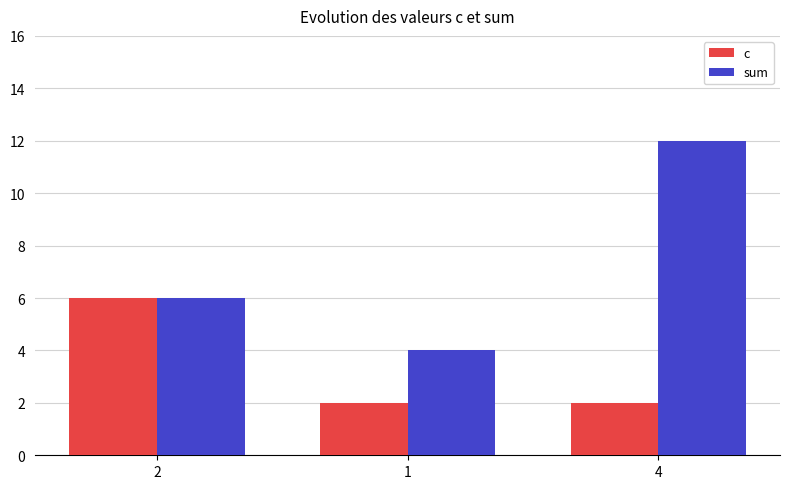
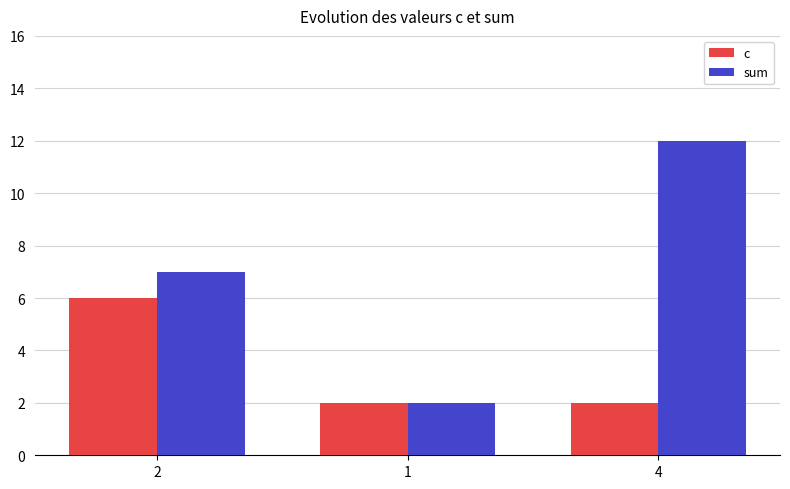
sum, 2: 6 -> 7
sum, 1: 4 -> 2
